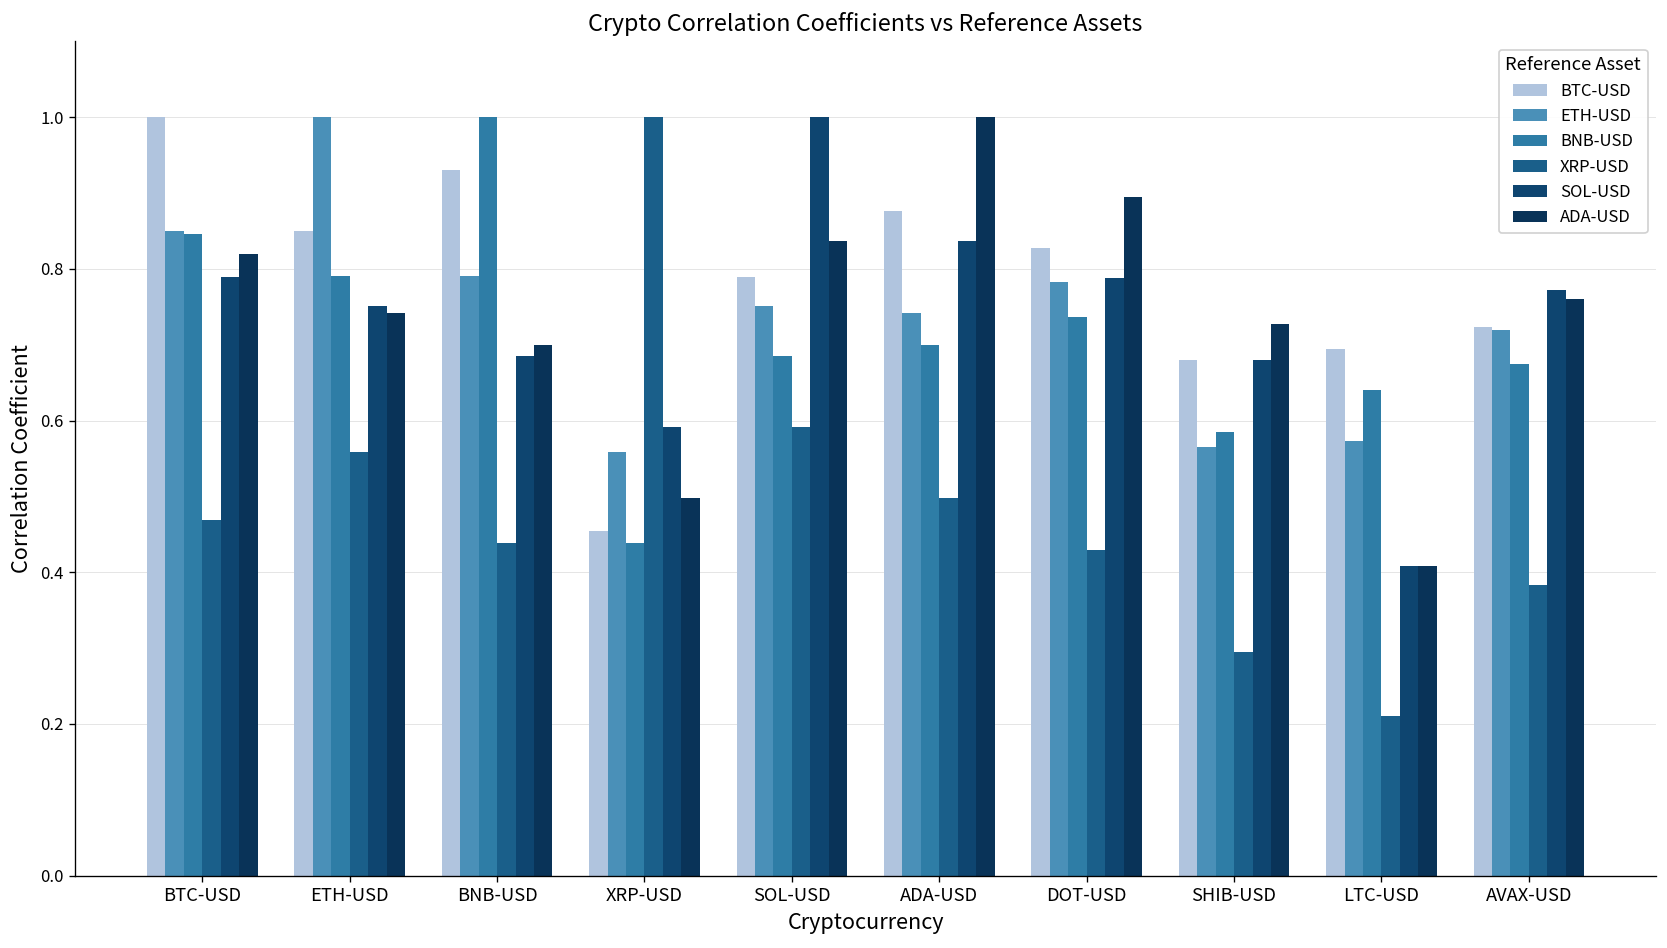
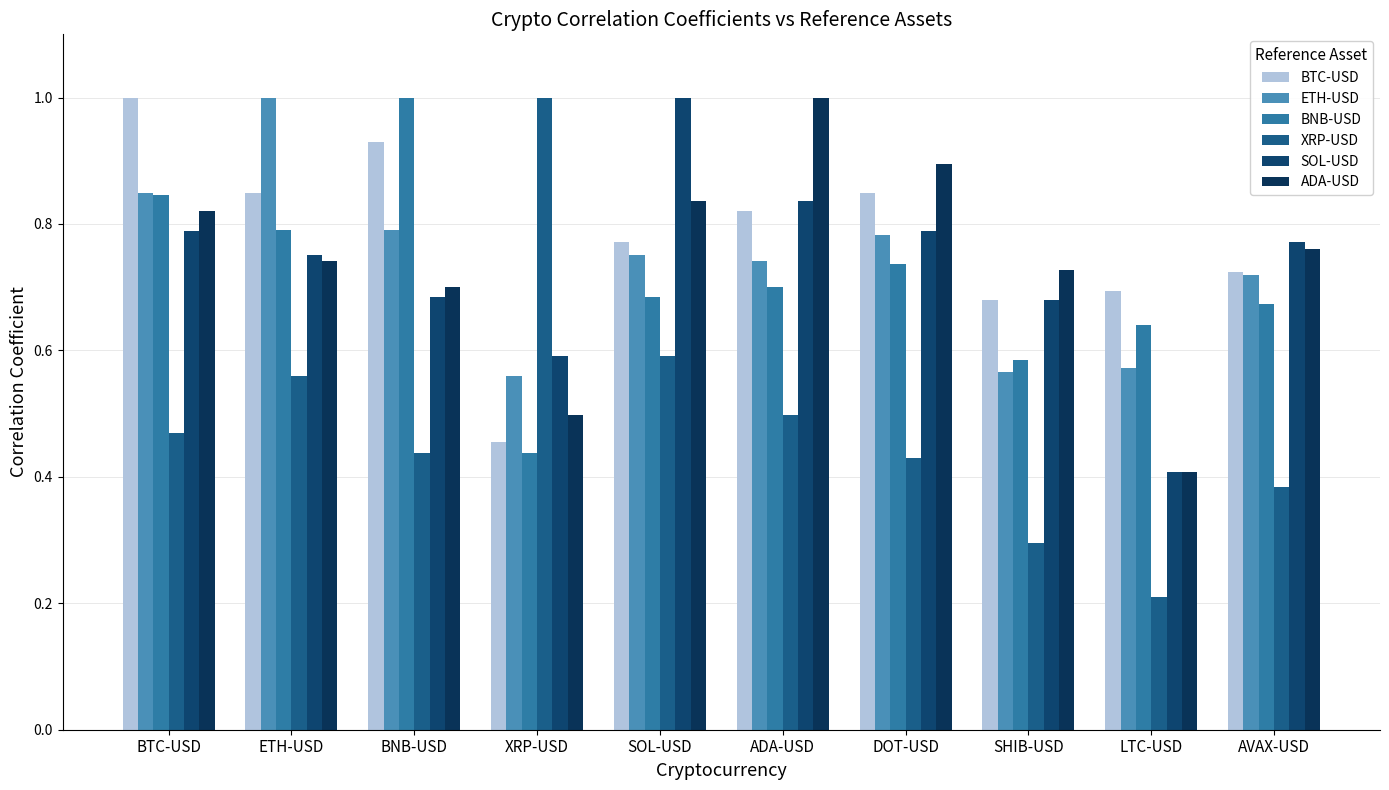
BTC-USD, SOL-USD: 0.79 -> 0.77
BTC-USD, ADA-USD: 0.88 -> 0.82
BTC-USD, DOT-USD: 0.83 -> 0.85
